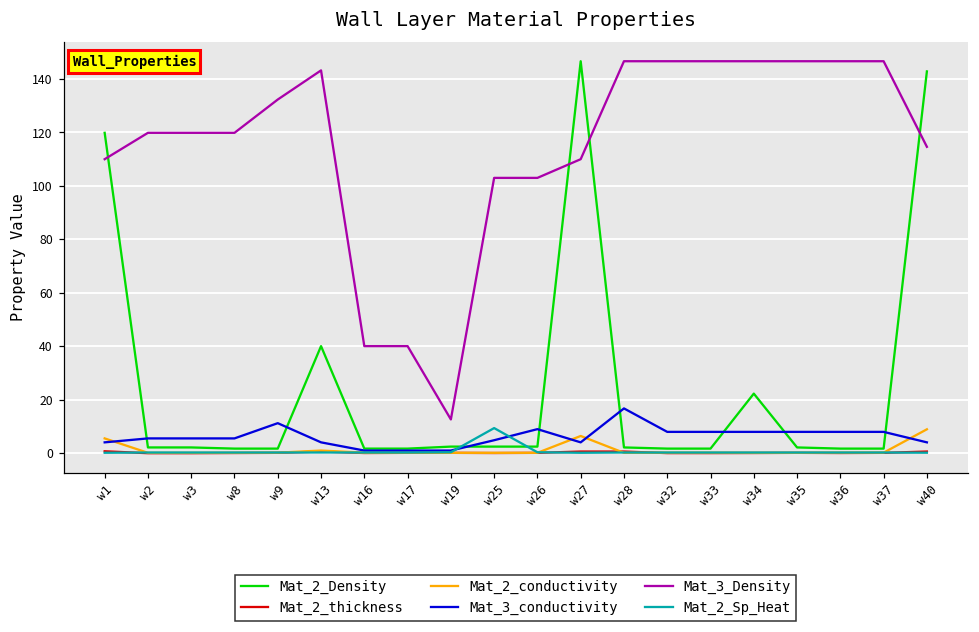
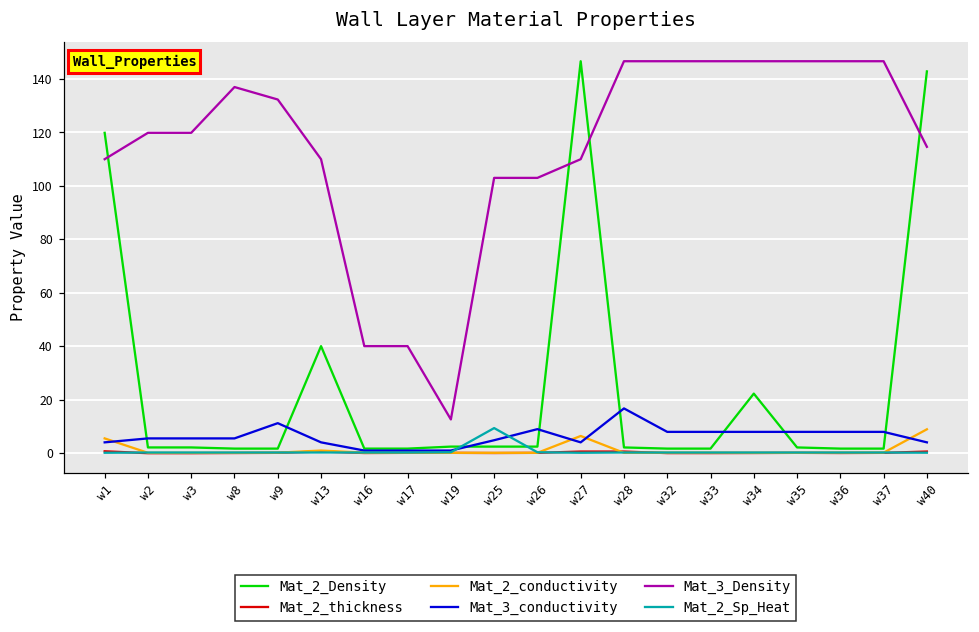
Mat_3_Density, w8: 120 -> 137
Mat_3_Density, w13: 143 -> 110
